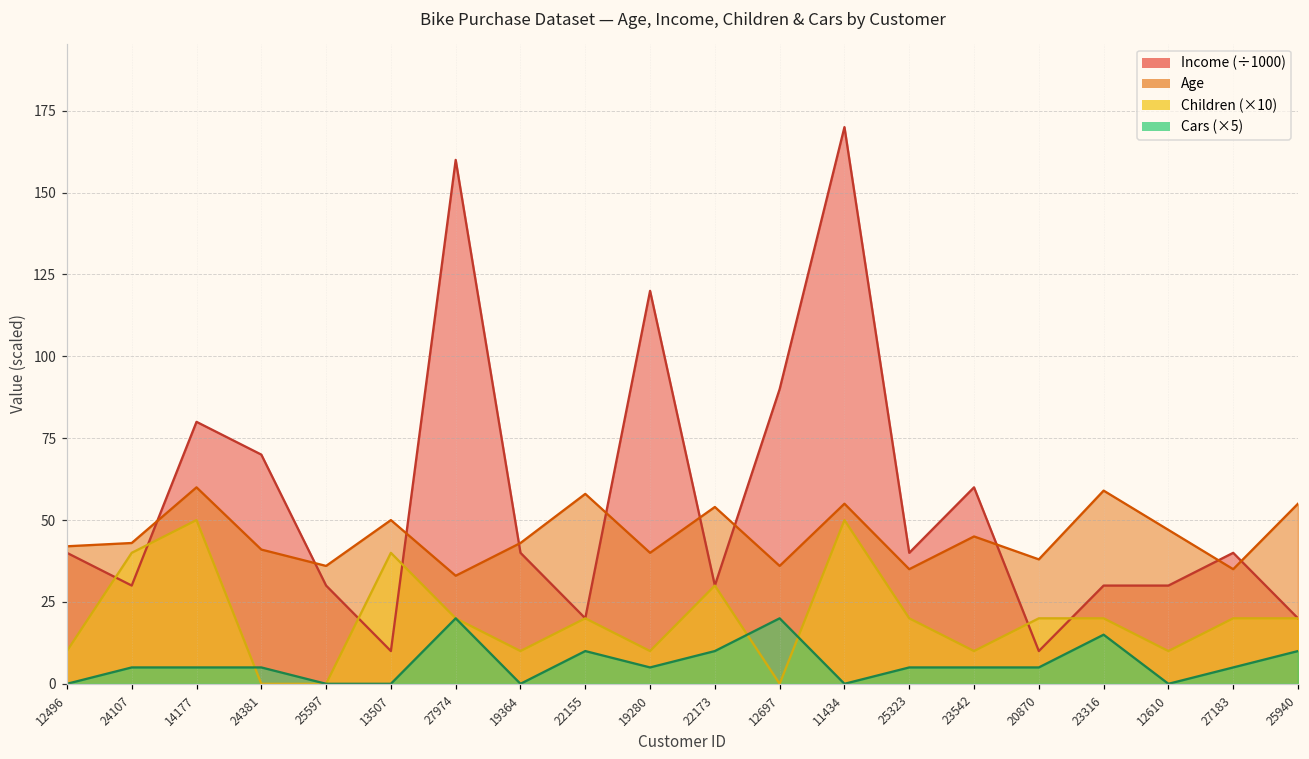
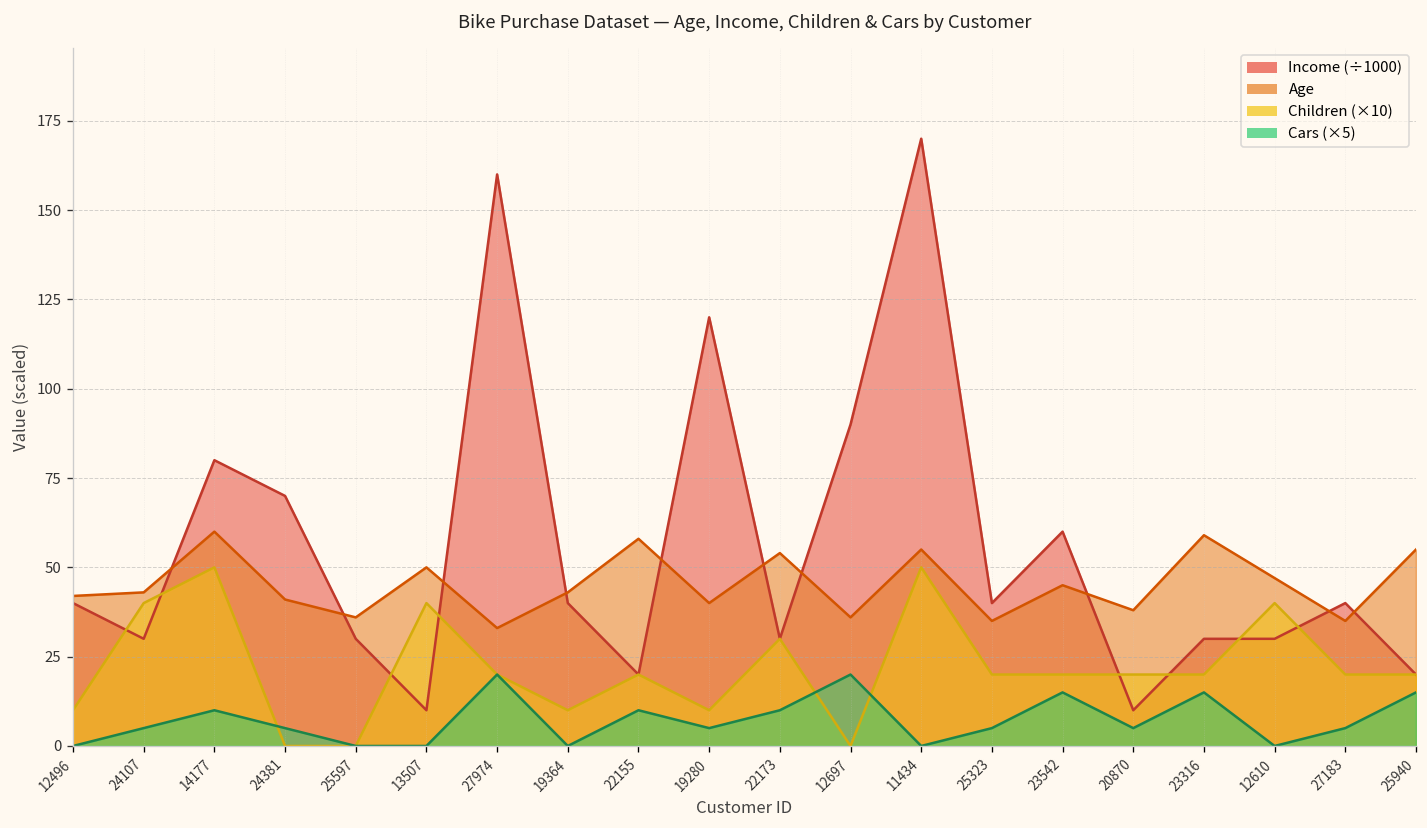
Cars (×5), 14177: 5 -> 10
Children (×10), 23542: 10 -> 20
Cars (×5), 23542: 5 -> 15
Children (×10), 12610: 10 -> 40
Cars (×5), 25940: 10 -> 15
